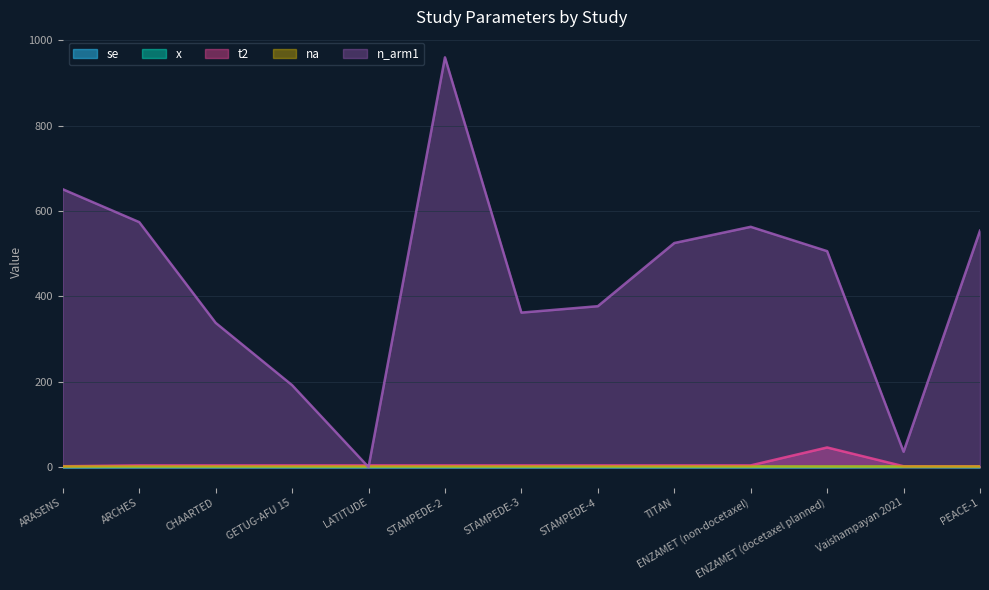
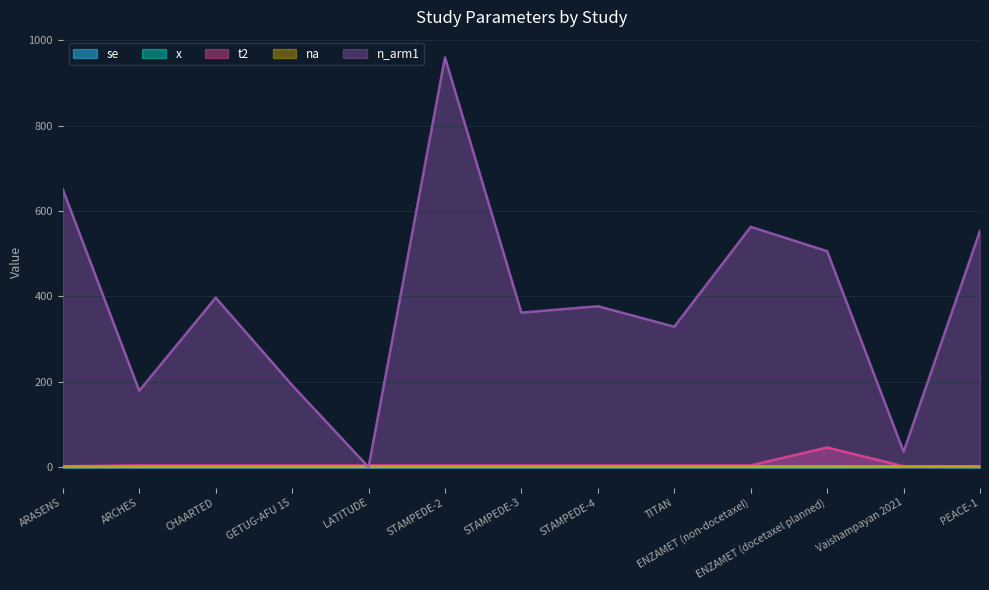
n_arm1, ARCHES: 570 -> 180
n_arm1, CHAARTED: 340 -> 400
n_arm1, TITAN: 530 -> 330
